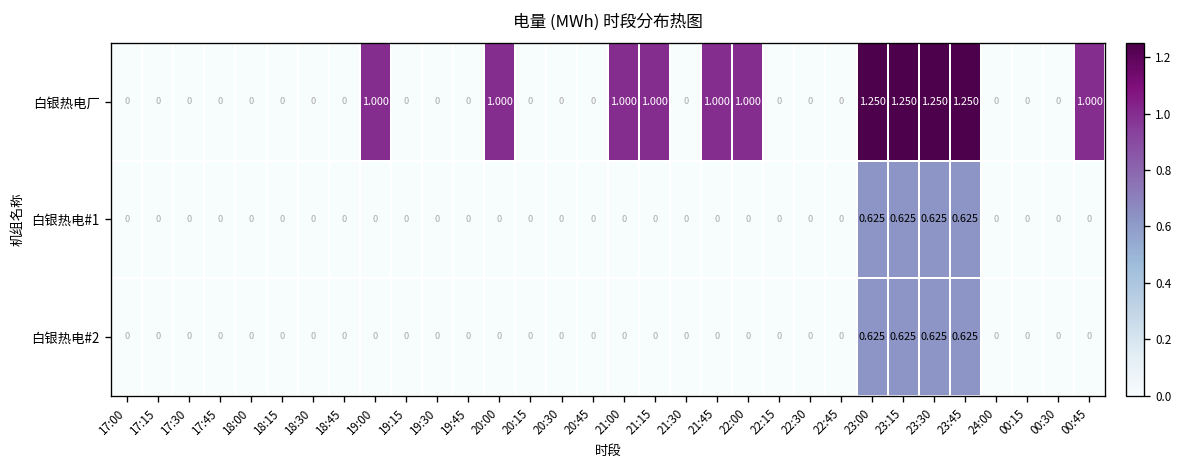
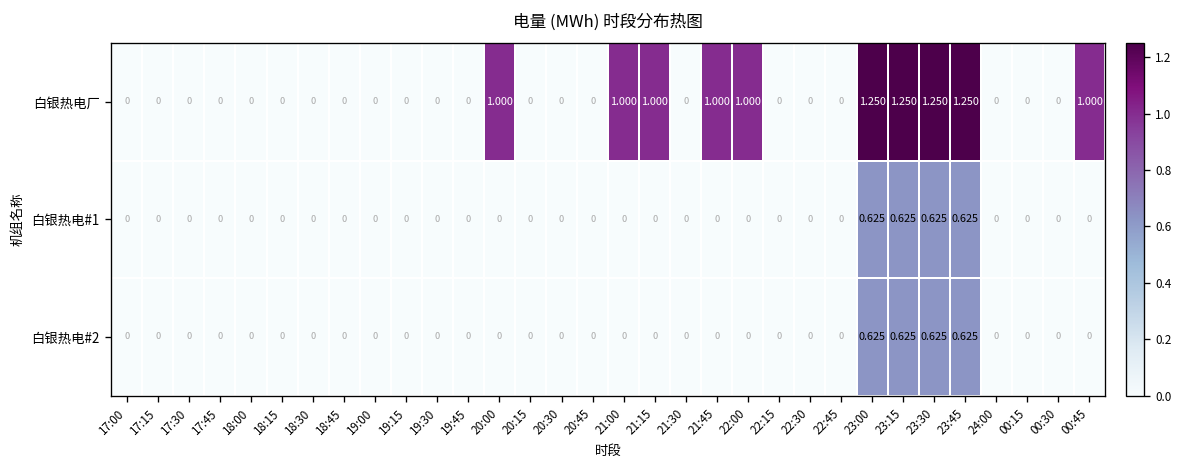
白银热电厂, 19:00: 1.000 -> 0
